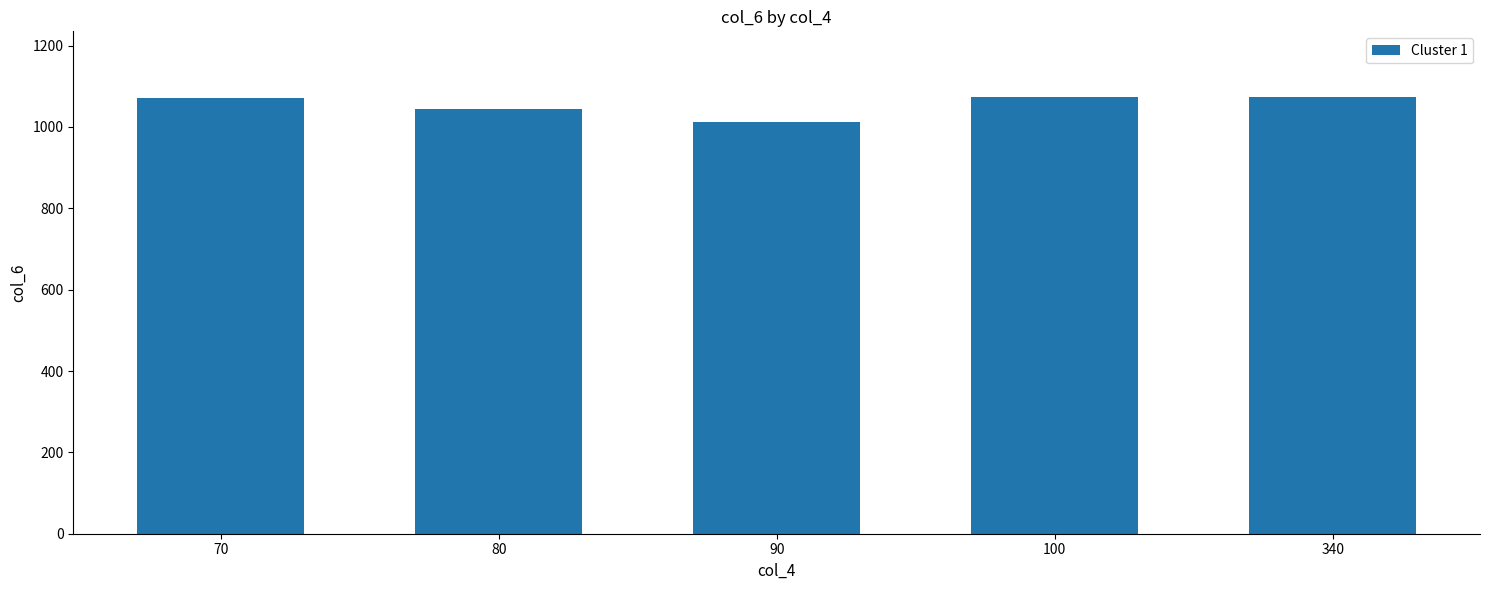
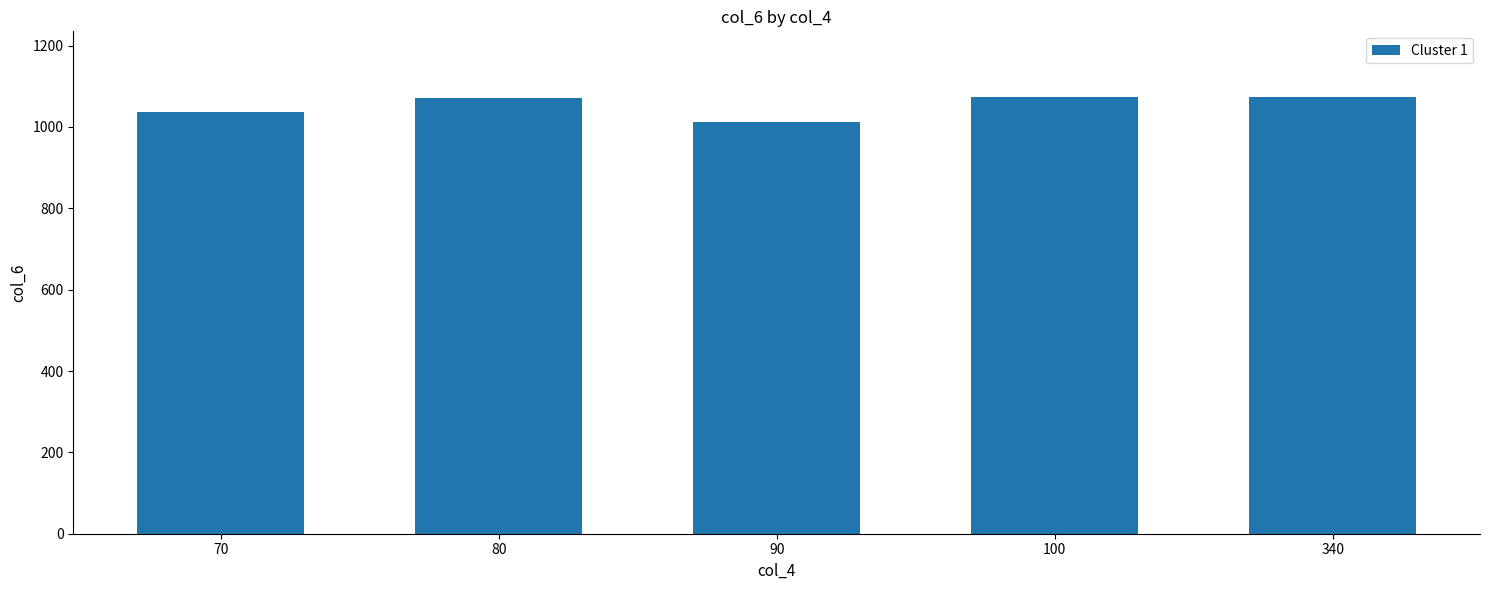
70: 1070 -> 1040
80: 1040 -> 1070
